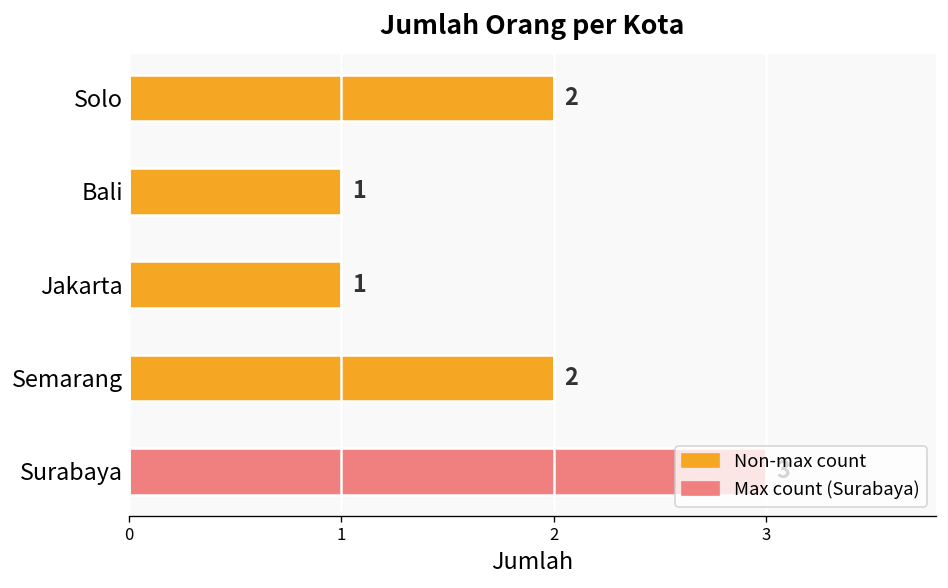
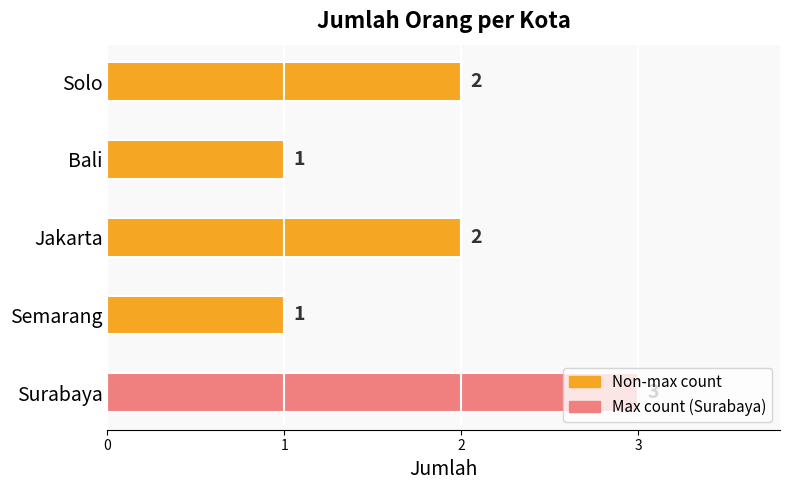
Jakarta: 1 -> 2
Semarang: 2 -> 1
